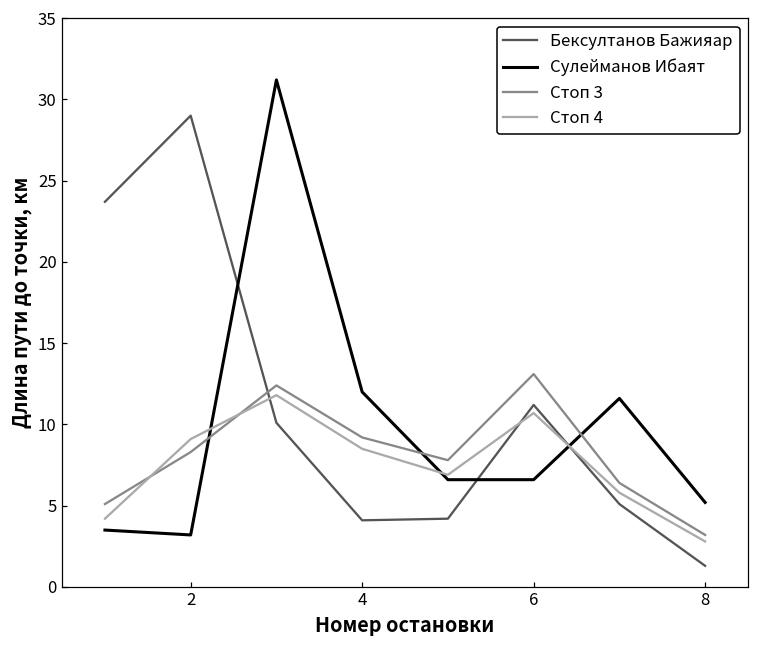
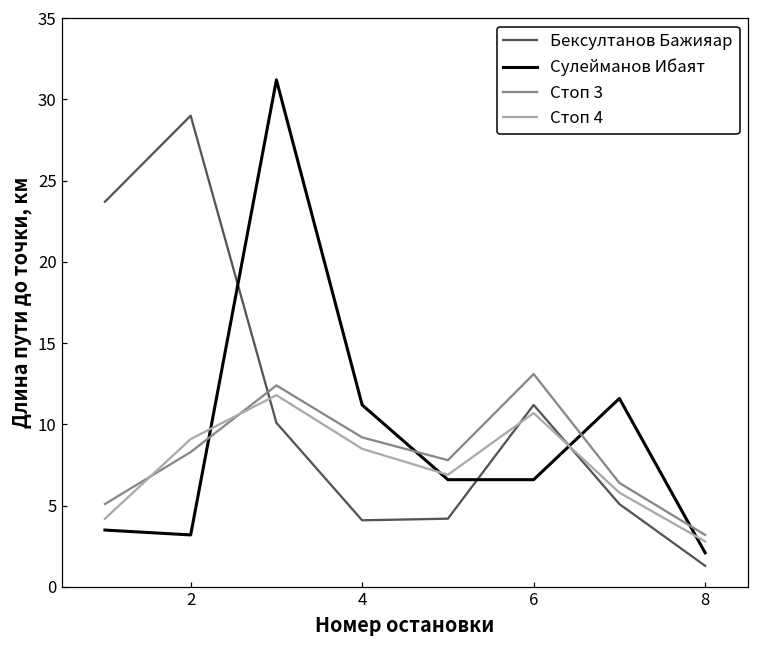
Сулейманов Ибаят, 4: 12.0 -> 11.2
Сулейманов Ибаят, 8: 5.2 -> 2.1
